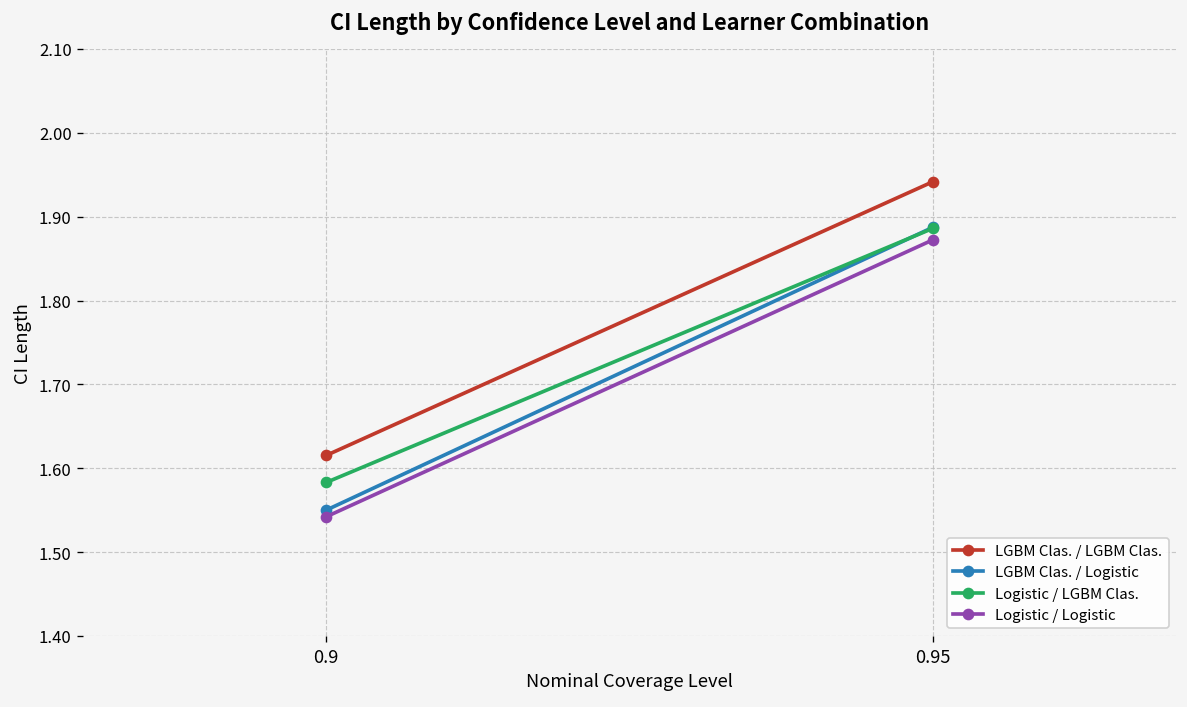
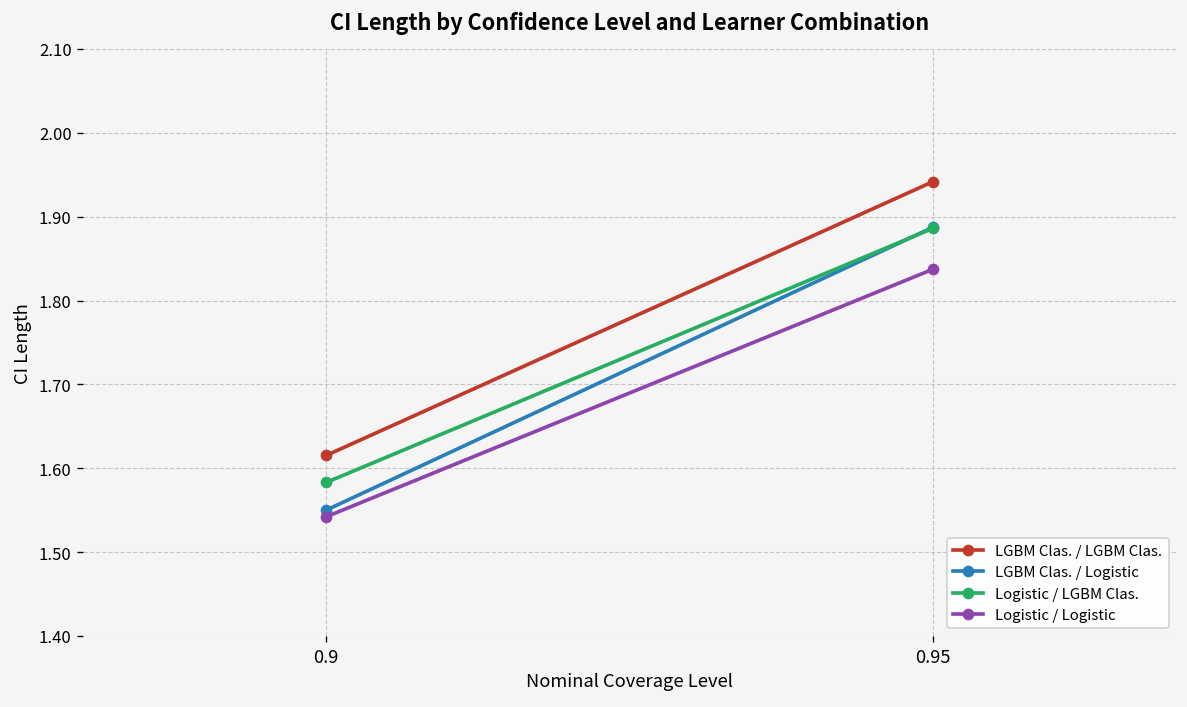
Logistic / Logistic, 0.95: 1.87 -> 1.84
